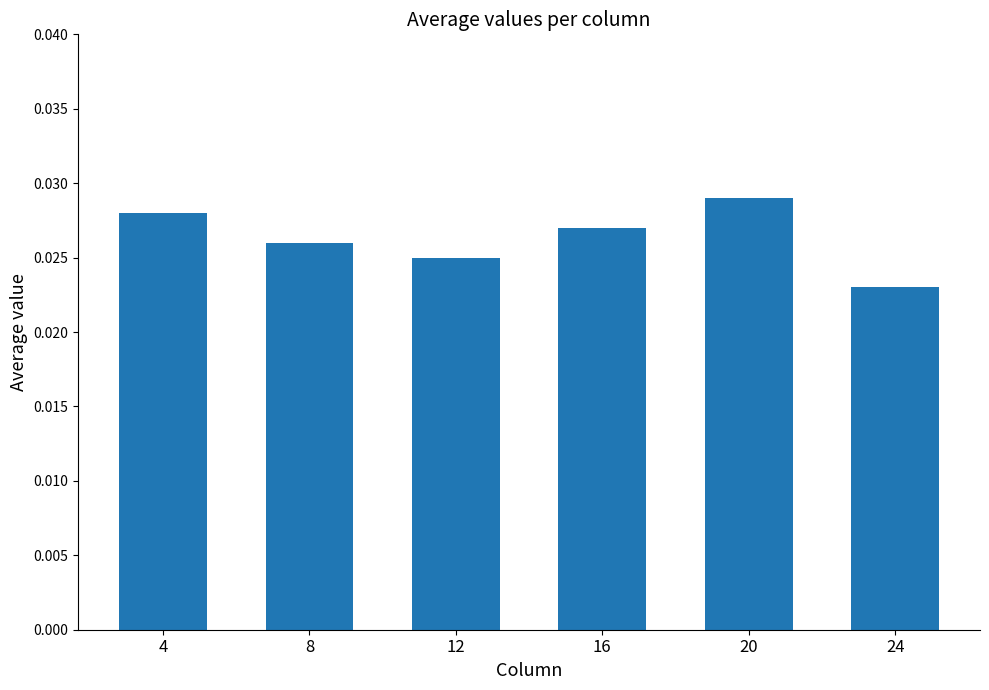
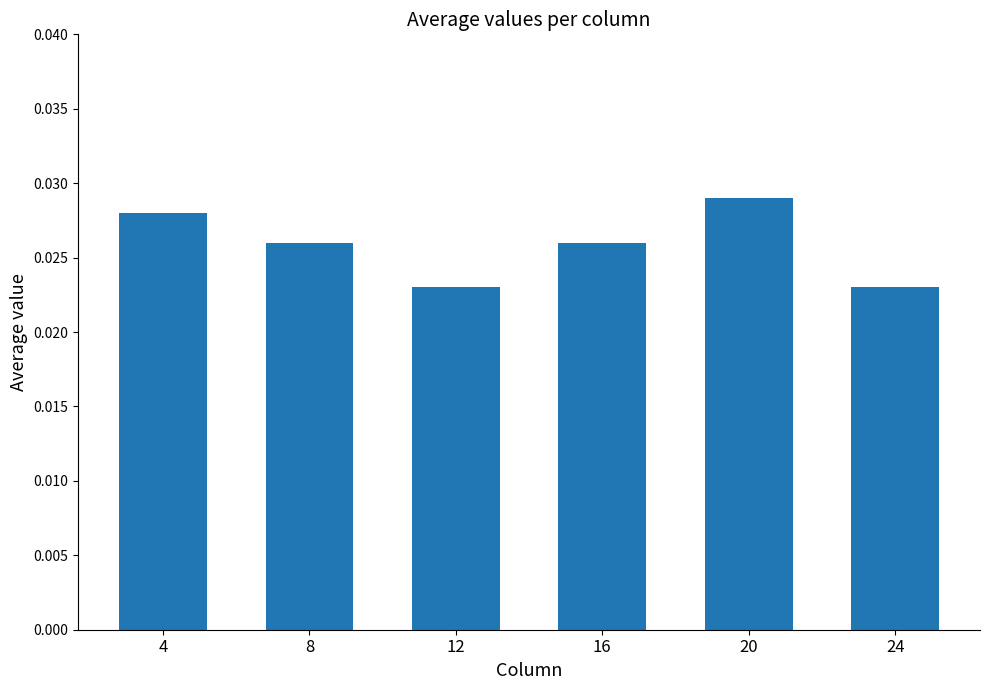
12: 0.025 -> 0.023
16: 0.027 -> 0.026
